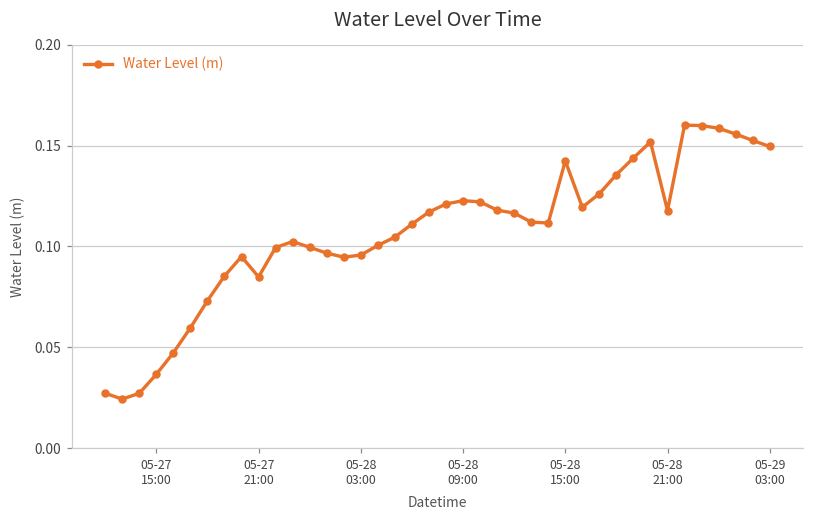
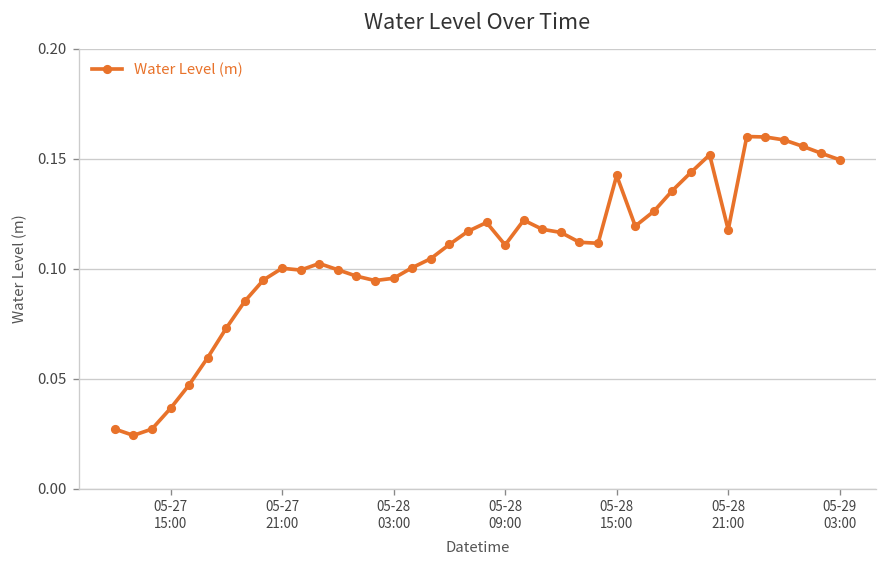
05-27 21:00: 0.085 -> 0.100
05-28 09:00: 0.123 -> 0.111
